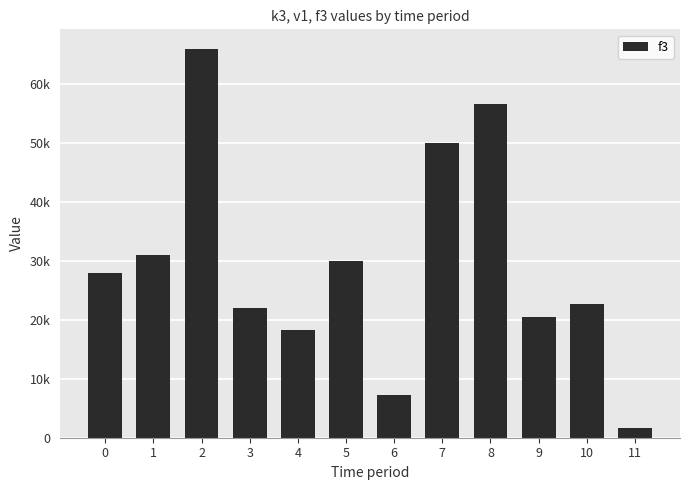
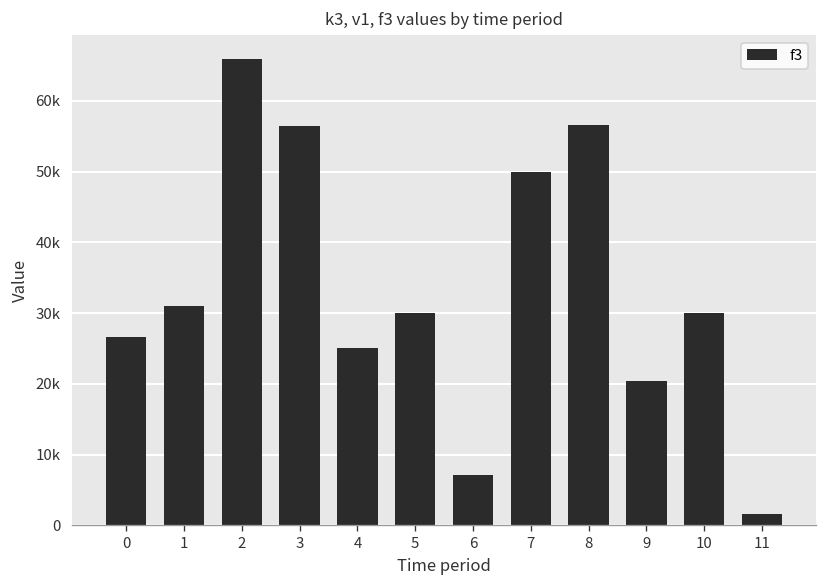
0: 28000 -> 27000
3: 22000 -> 56000
4: 18000 -> 25000
10: 23000 -> 30000
